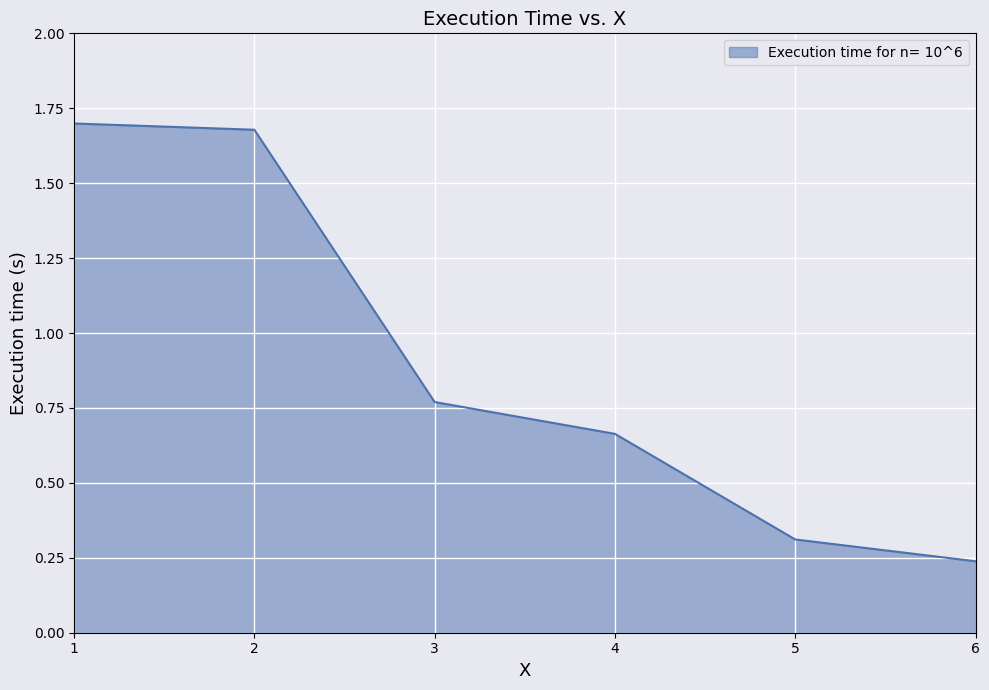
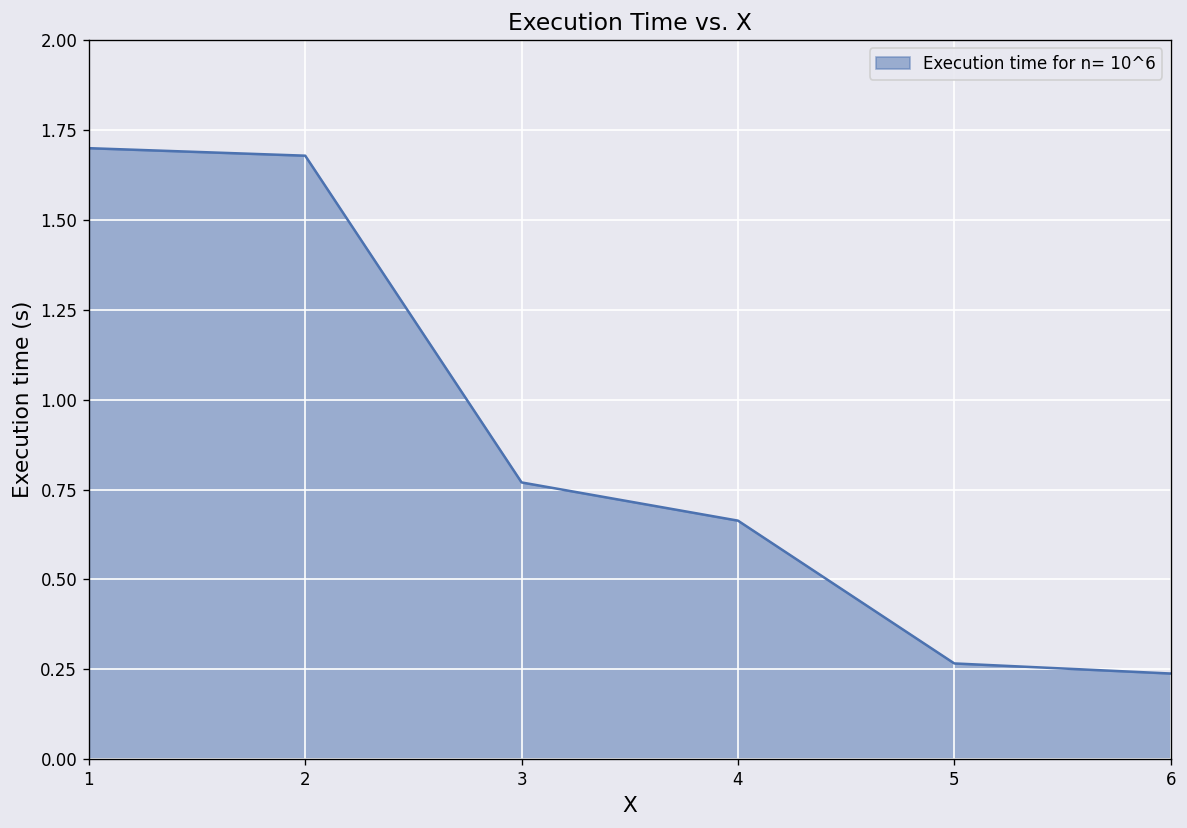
5: 0.31 -> 0.27
